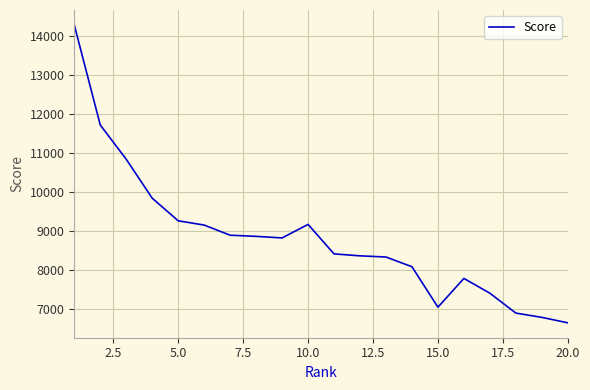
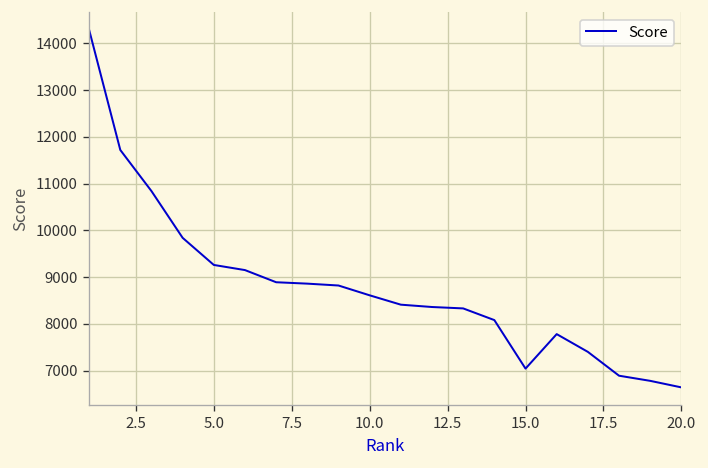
10.0: 9200 -> 8600
